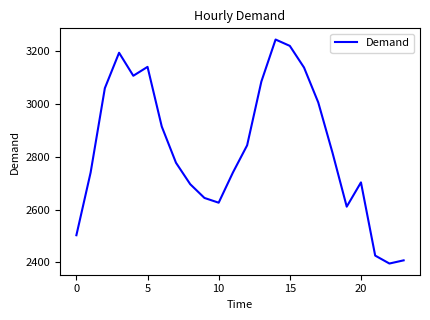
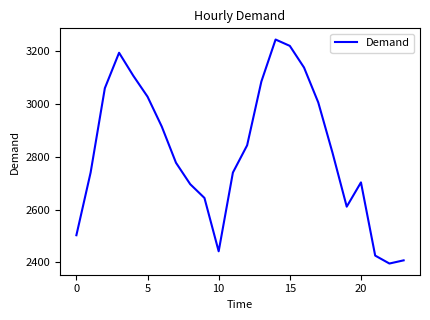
5: 3140 -> 3030
10: 2630 -> 2440
